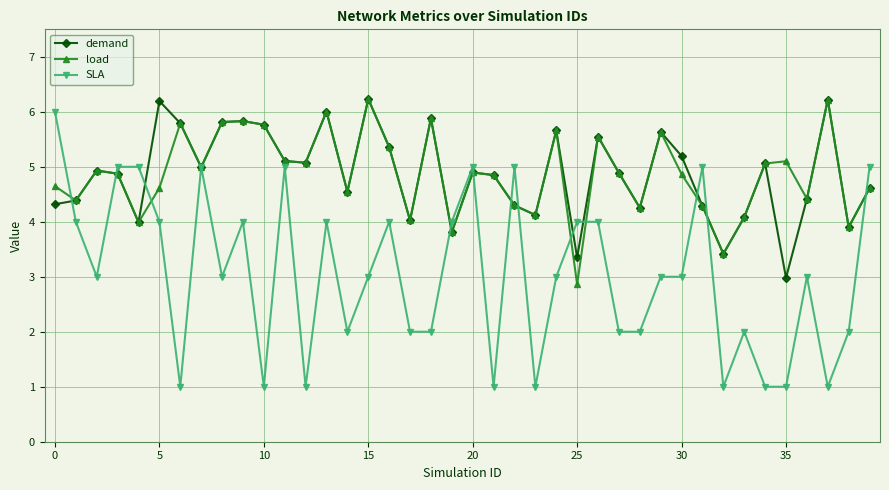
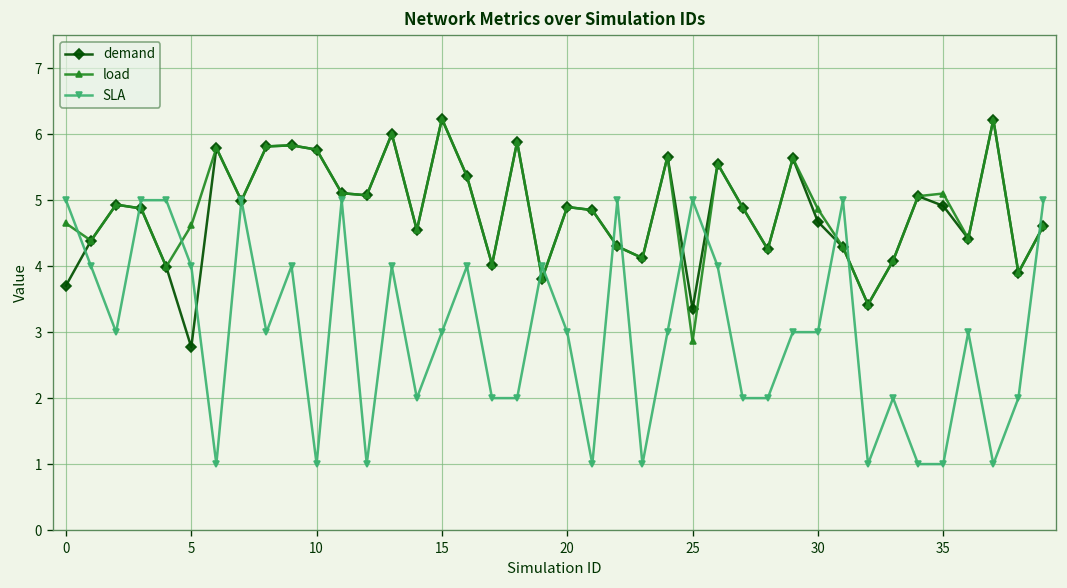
demand, 0: 4.3 -> 3.7
SLA, 0: 6 -> 5
demand, 5: 6.2 -> 2.8
SLA, 20: 5 -> 3
SLA, 25: 4 -> 5
demand, 30: 5.2 -> 4.7
demand, 35: 3.0 -> 4.9
